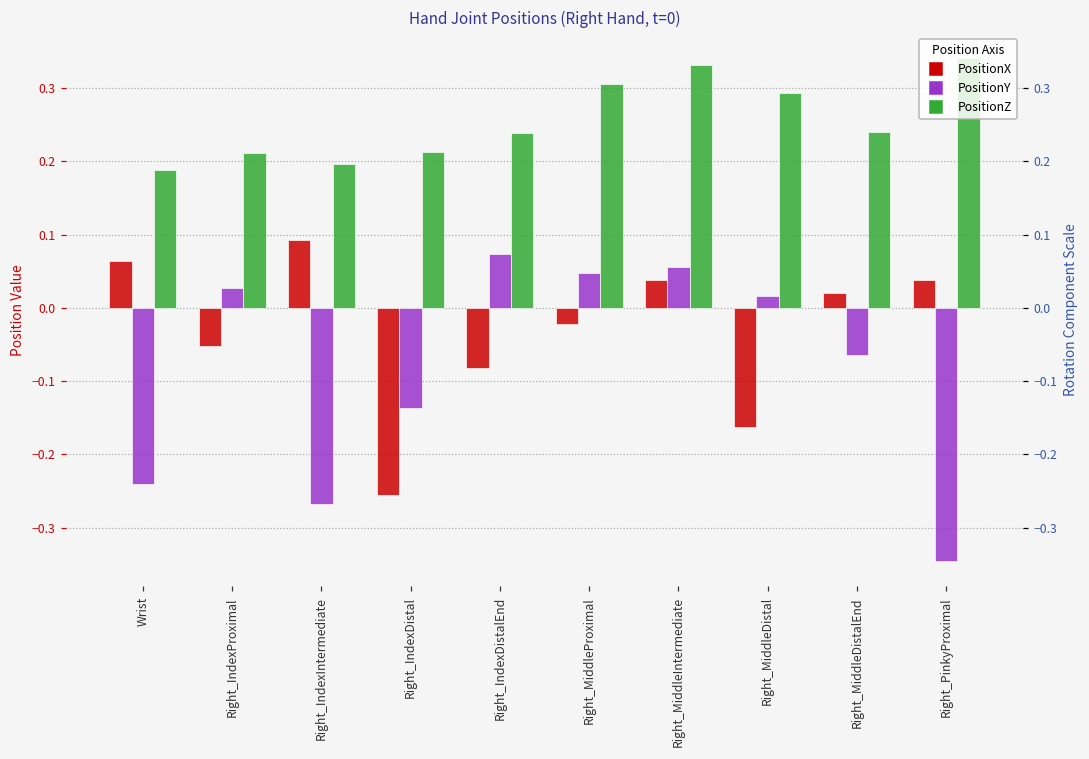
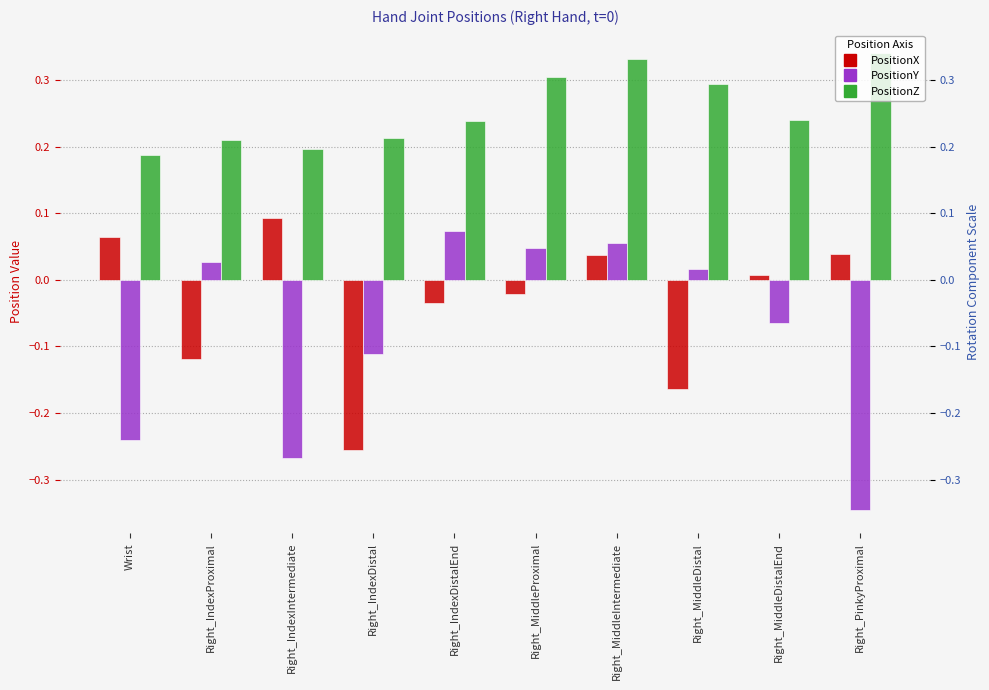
PositionX, Right_IndexProximal: -0.05 -> -0.12
PositionY, Right_IndexDistal: -0.14 -> -0.11
PositionX, Right_IndexDistalEnd: -0.08 -> -0.04
PositionX, Right_MiddleDistalEnd: 0.02 -> 0.01
